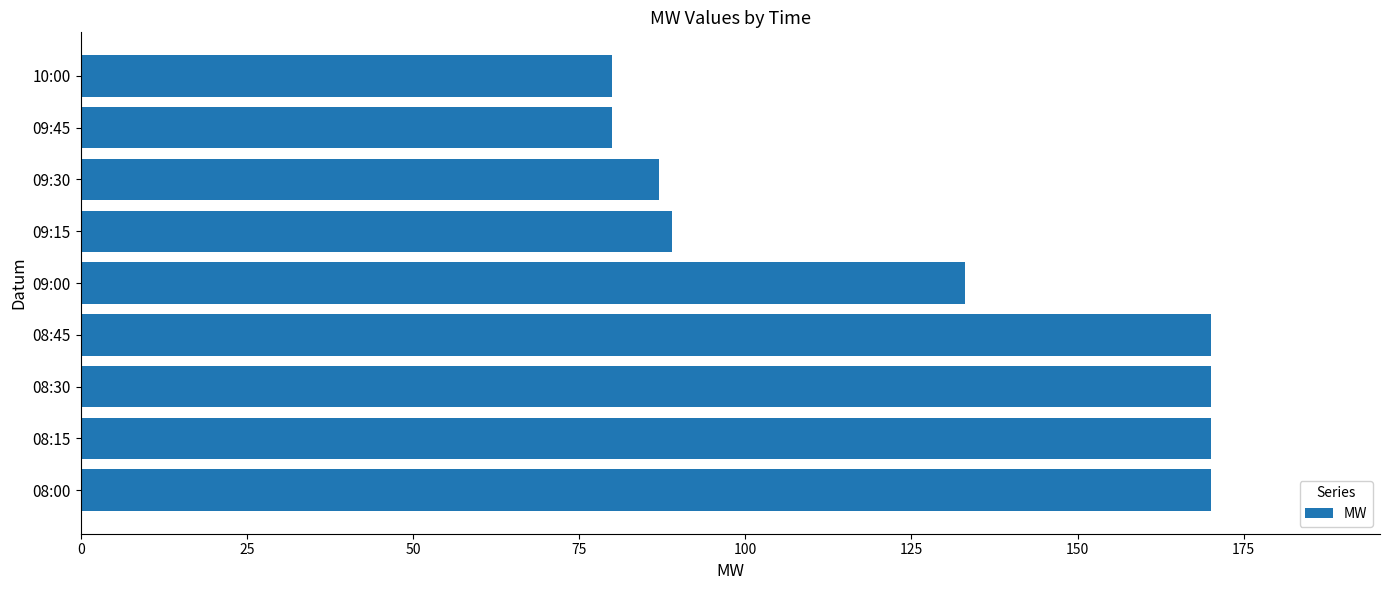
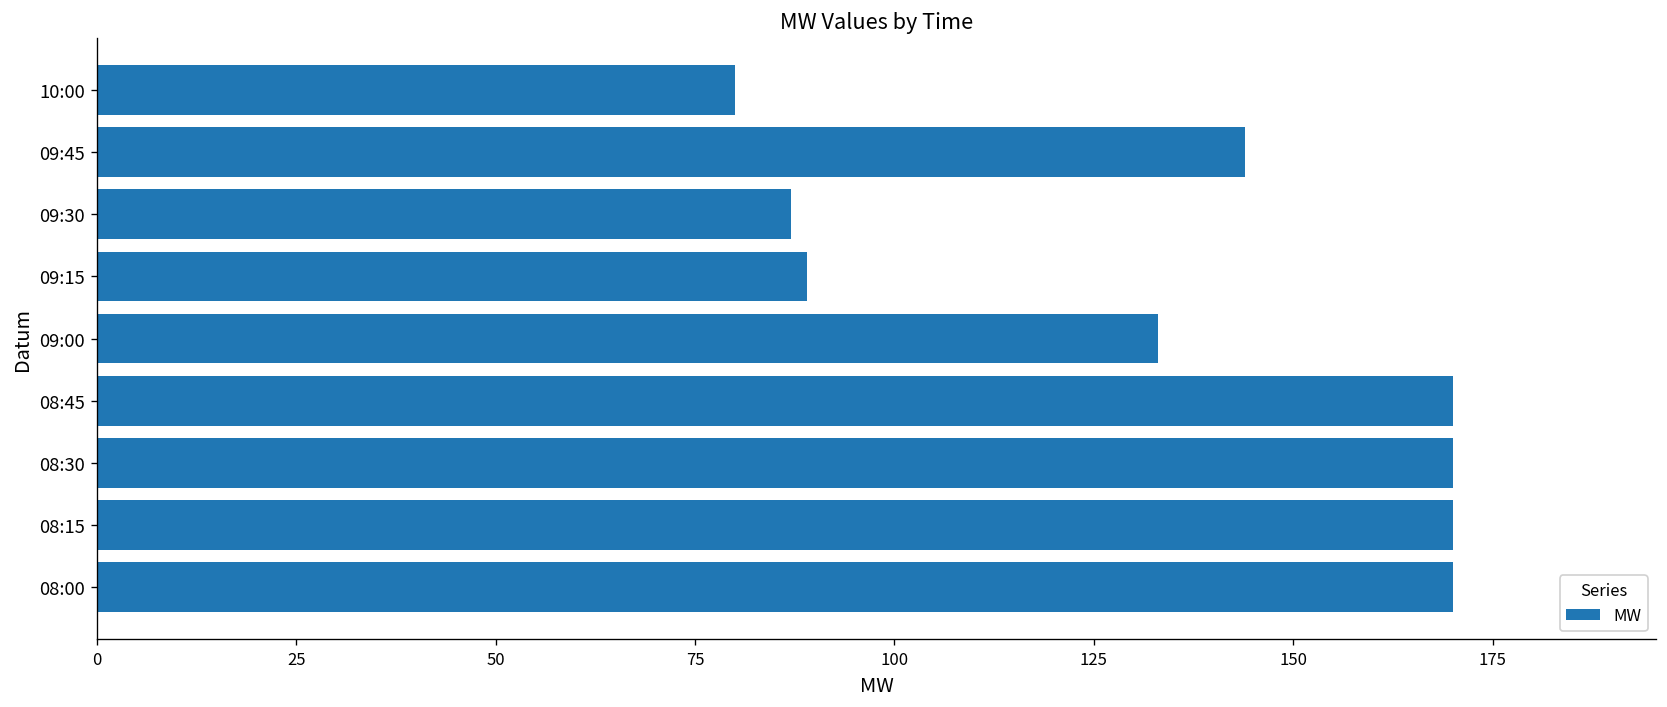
09:45: 80 -> 144
